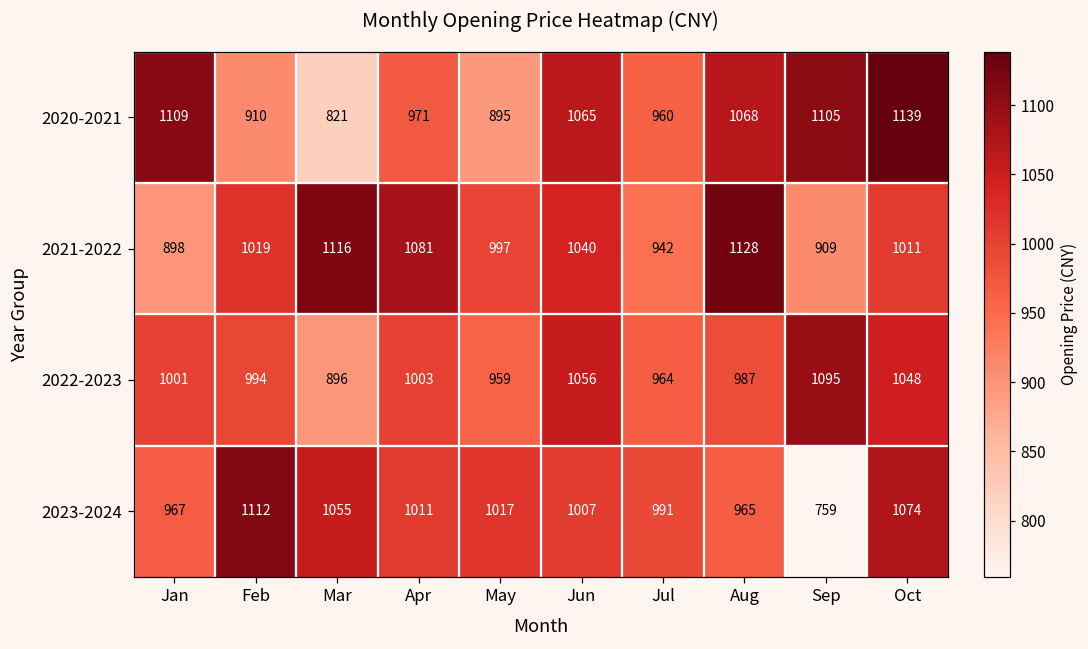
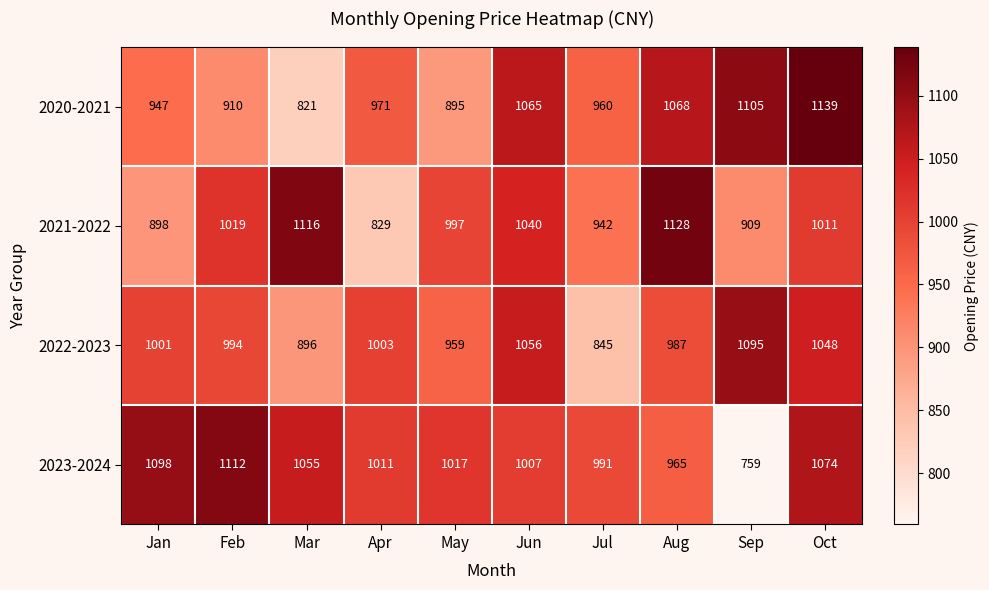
2020-2021, Jan: 1109 -> 947
2021-2022, Apr: 1081 -> 829
2022-2023, Jul: 964 -> 845
2023-2024, Jan: 967 -> 1098
